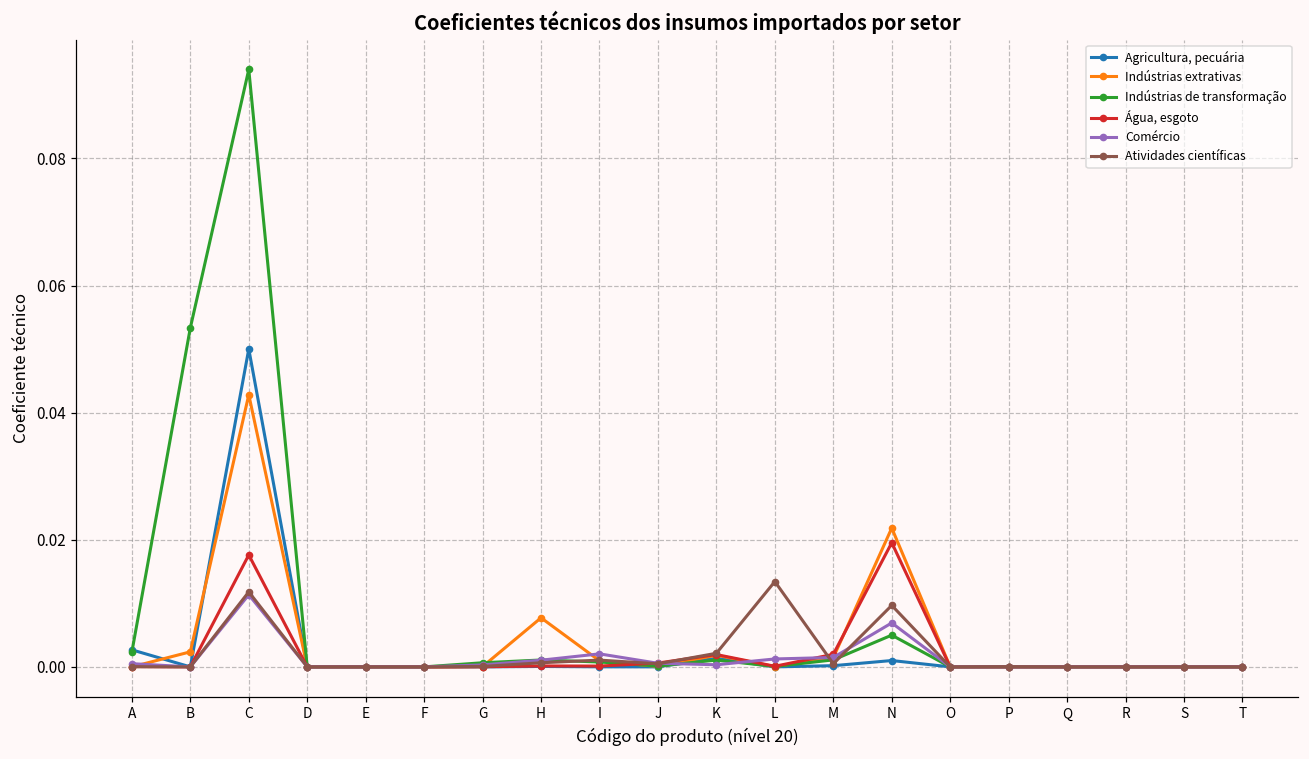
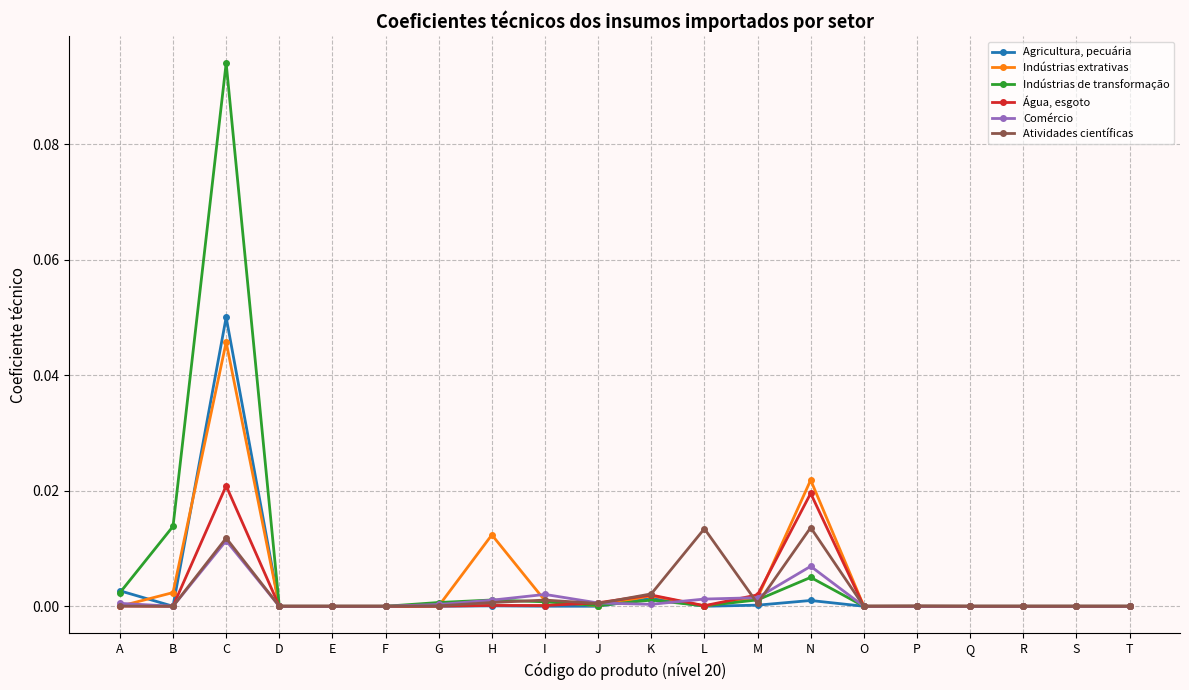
Indústrias de transformação, B: 0.053 -> 0.014
Indústrias extrativas, C: 0.043 -> 0.046
Água, esgoto, C: 0.018 -> 0.021
Indústrias extrativas, H: 0.008 -> 0.012
Atividades científicas, N: 0.010 -> 0.014
